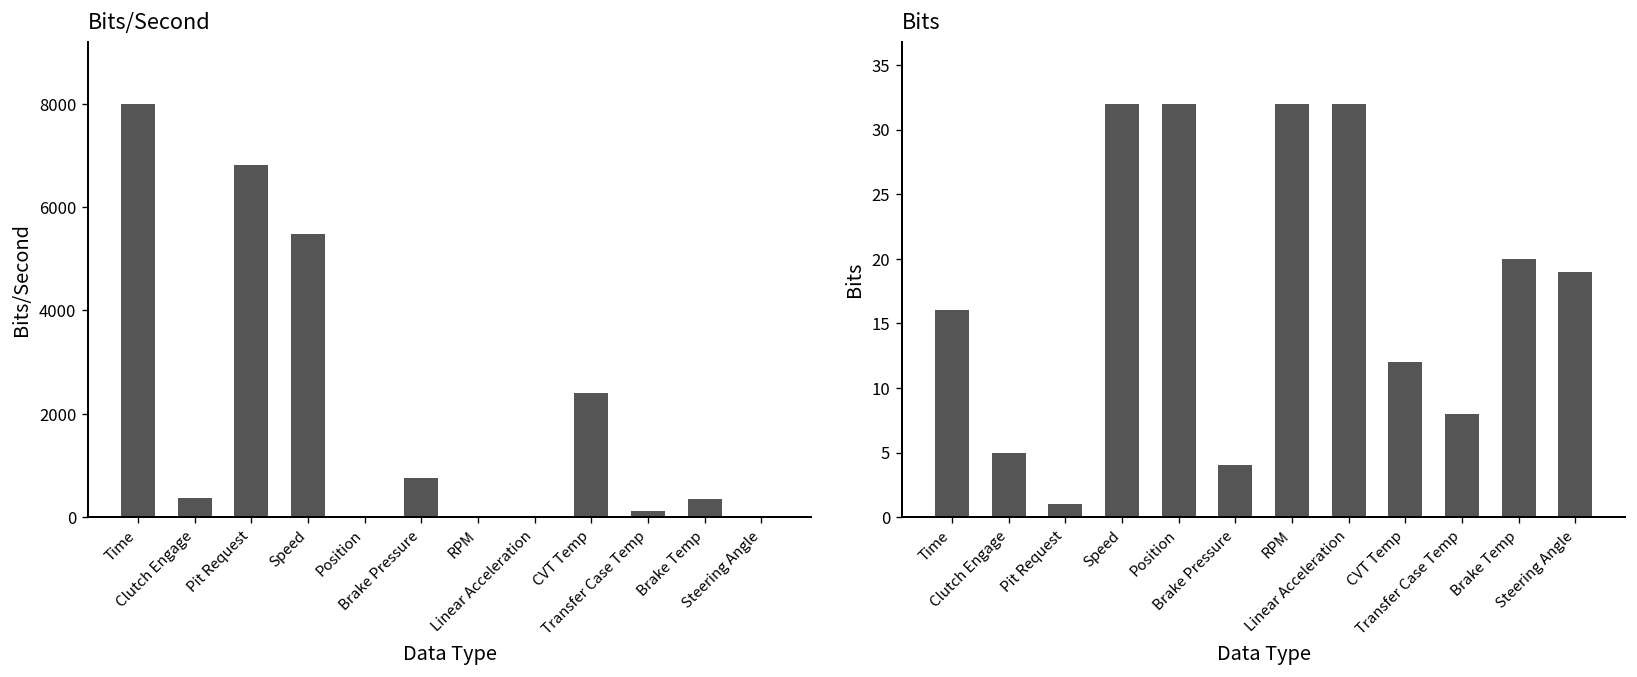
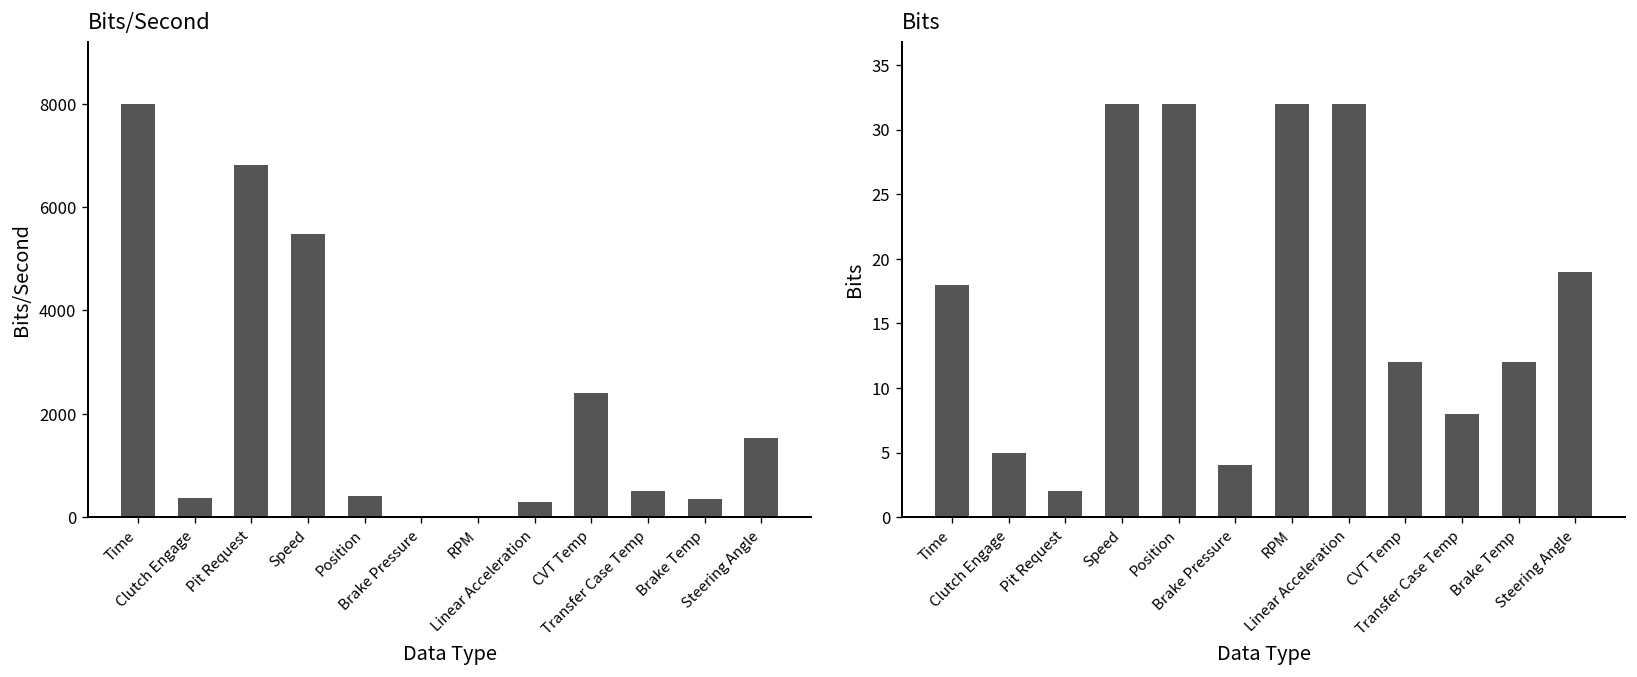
Bits/Second, Position: 0 -> 400
Bits/Second, Brake Pressure: 800 -> 0
Bits/Second, Linear Acceleration: 0 -> 300
Bits/Second, Transfer Case Temp: 100 -> 500
Bits/Second, Steering Angle: 0 -> 1500
Bits, Time: 16 -> 18
Bits, Pit Request: 1 -> 2
Bits, Brake Temp: 20 -> 12
